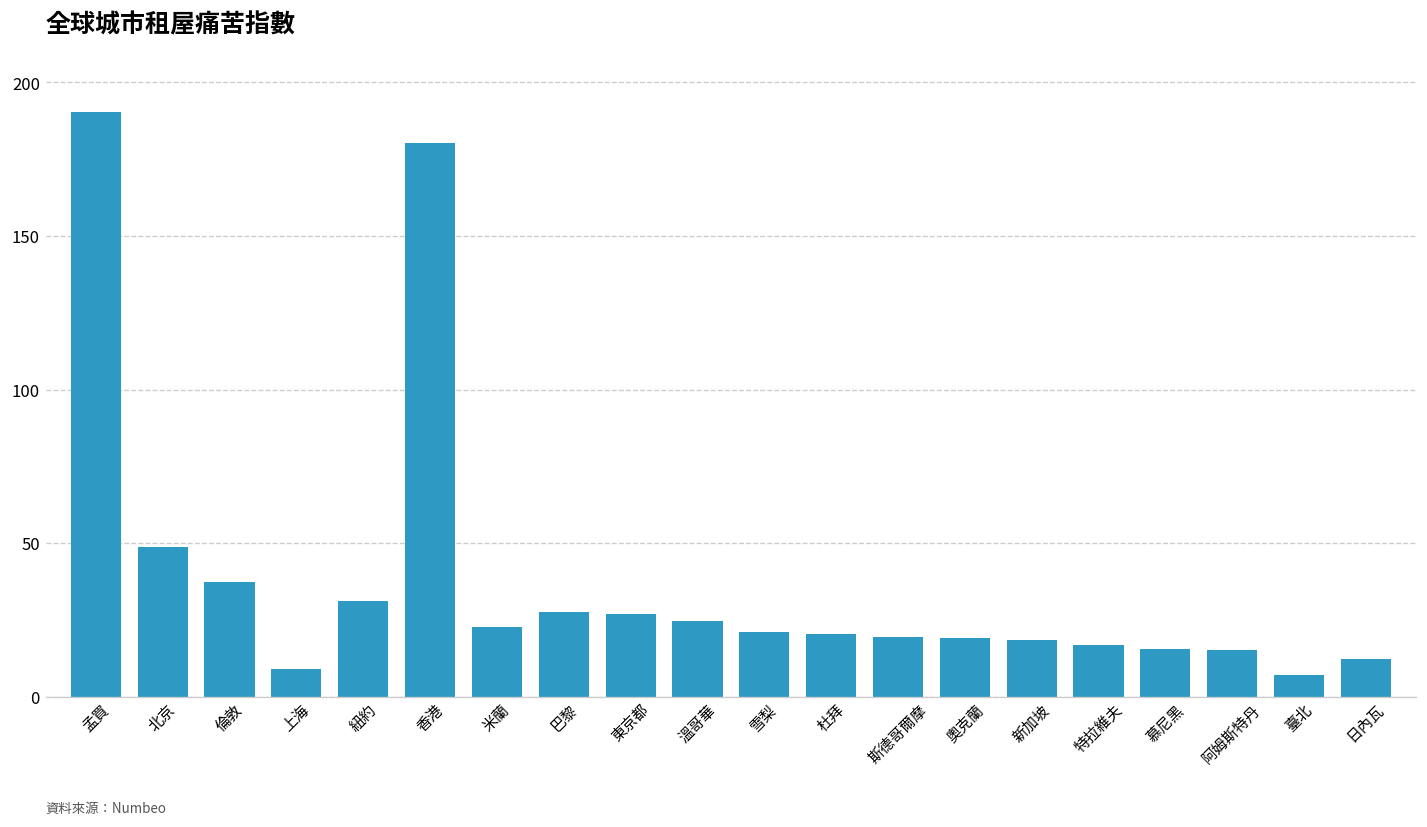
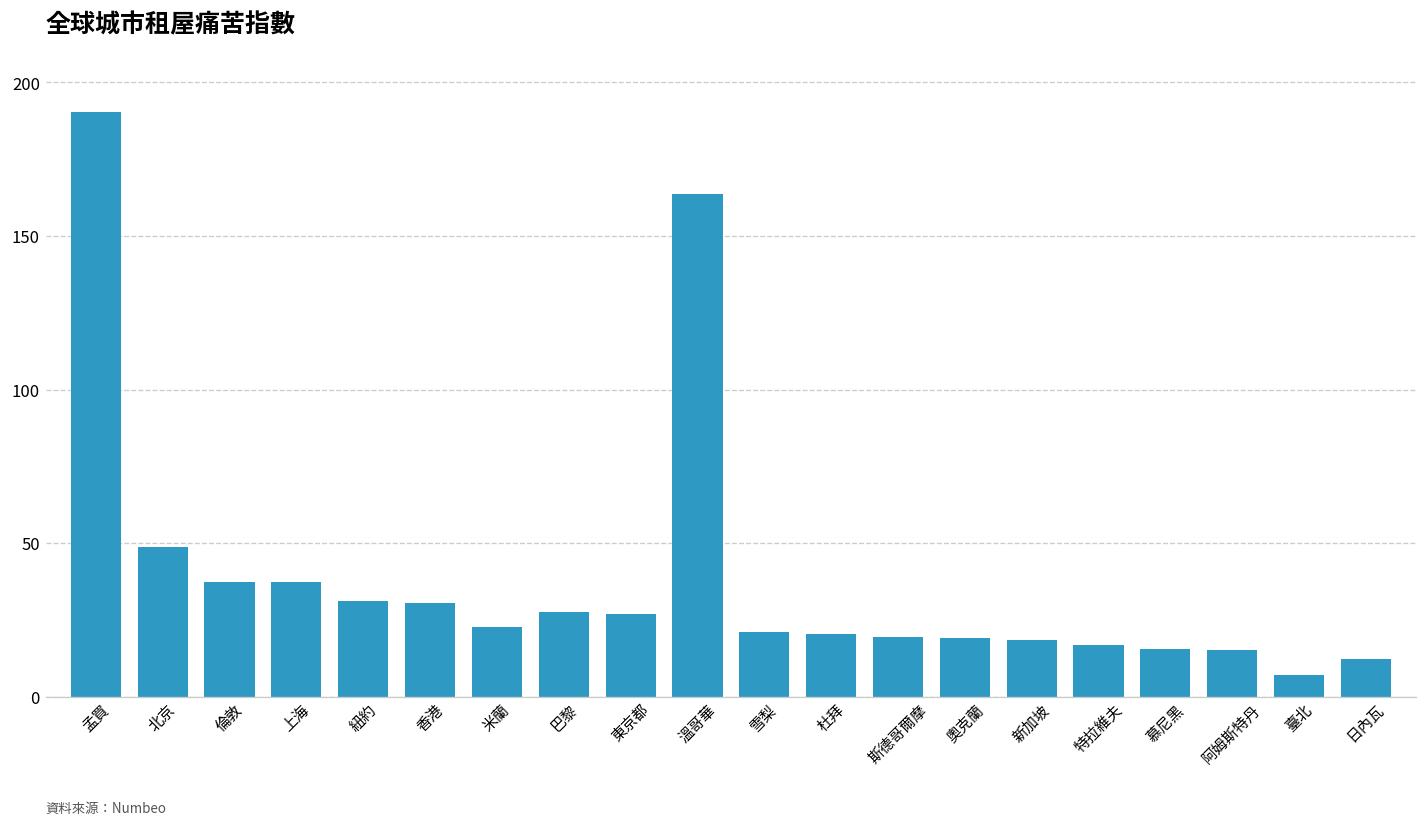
上海: 9 -> 37
香港: 180 -> 30
溫哥華: 25 -> 164
